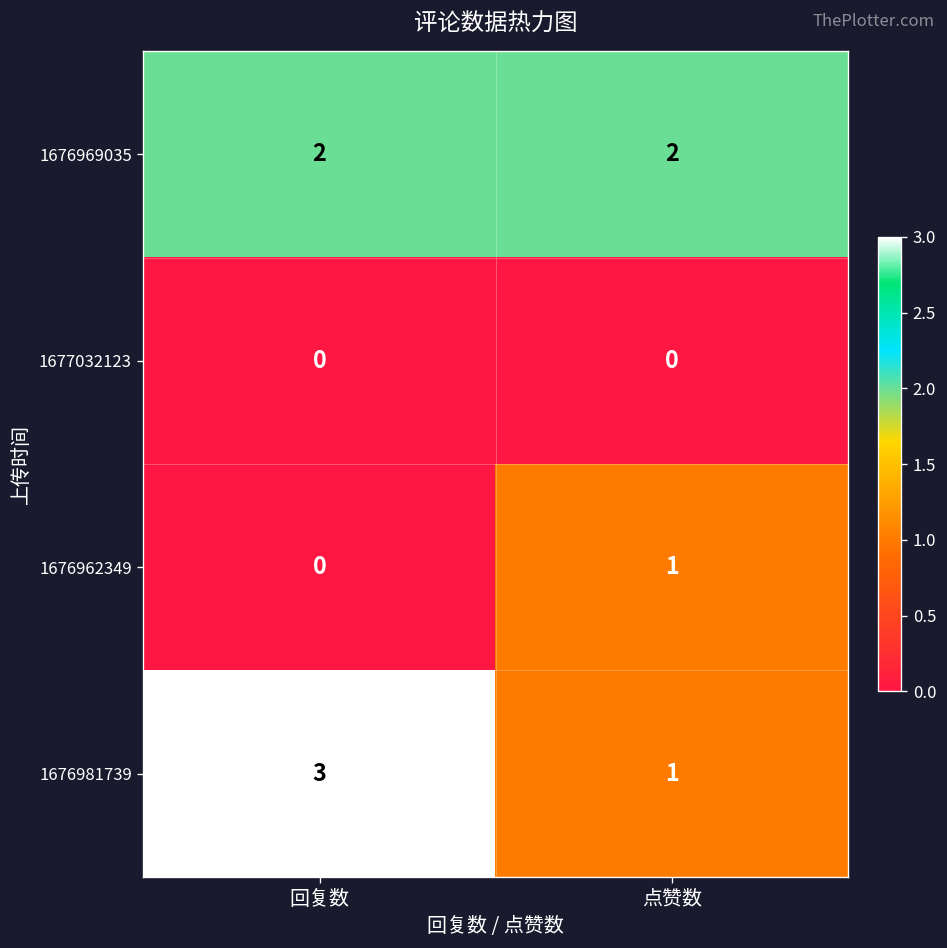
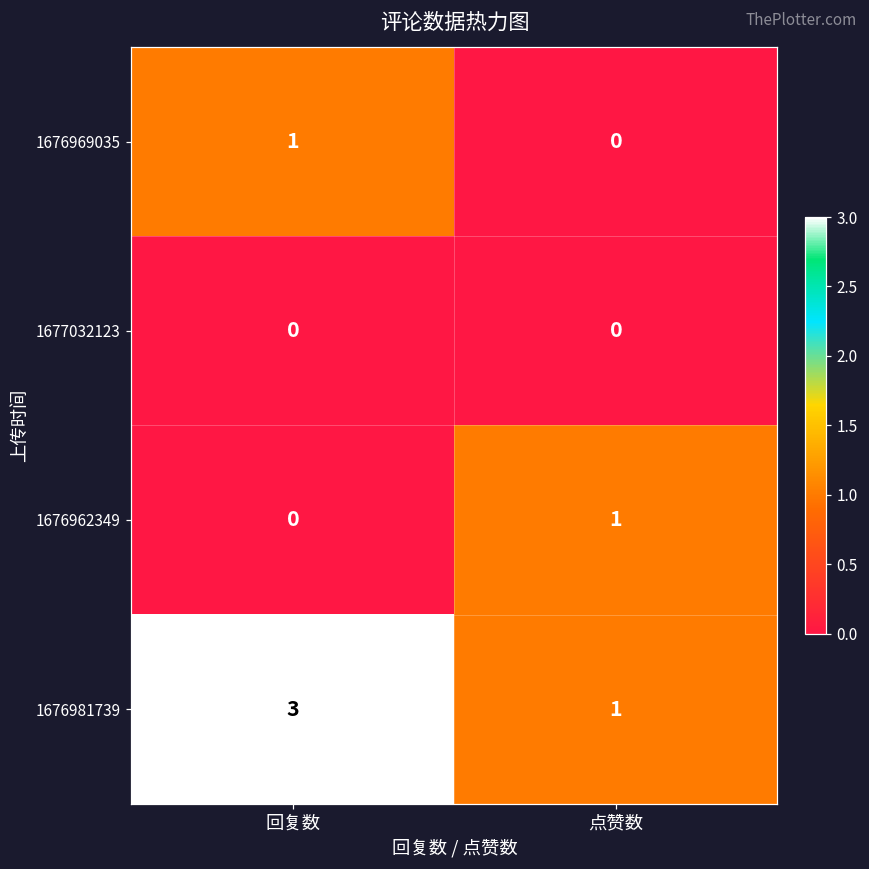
1676969035, 回复数: 2 -> 1
1676969035, 点赞数: 2 -> 0
